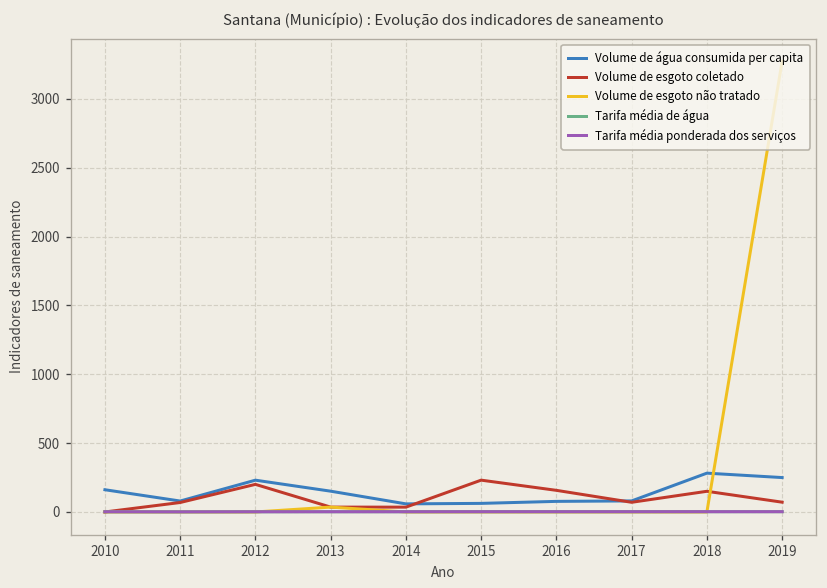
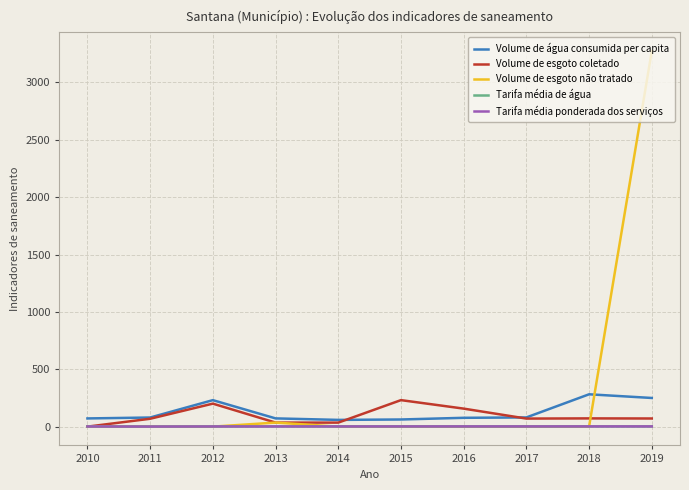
Volume de água consumida per capita, 2010: 160 -> 70
Volume de água consumida per capita, 2013: 150 -> 70
Volume de esgoto coletado, 2018: 150 -> 70
